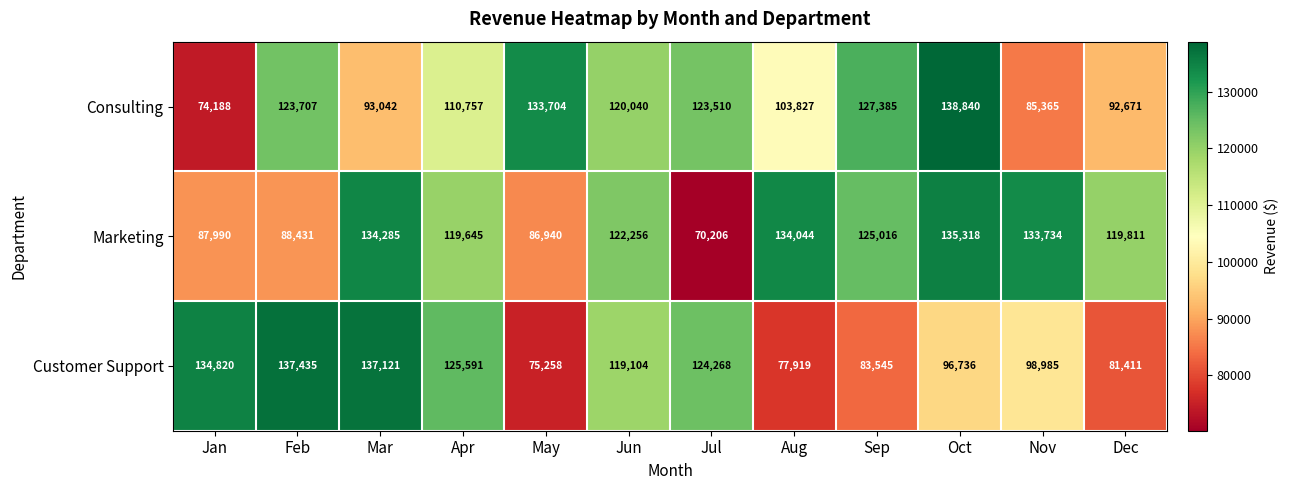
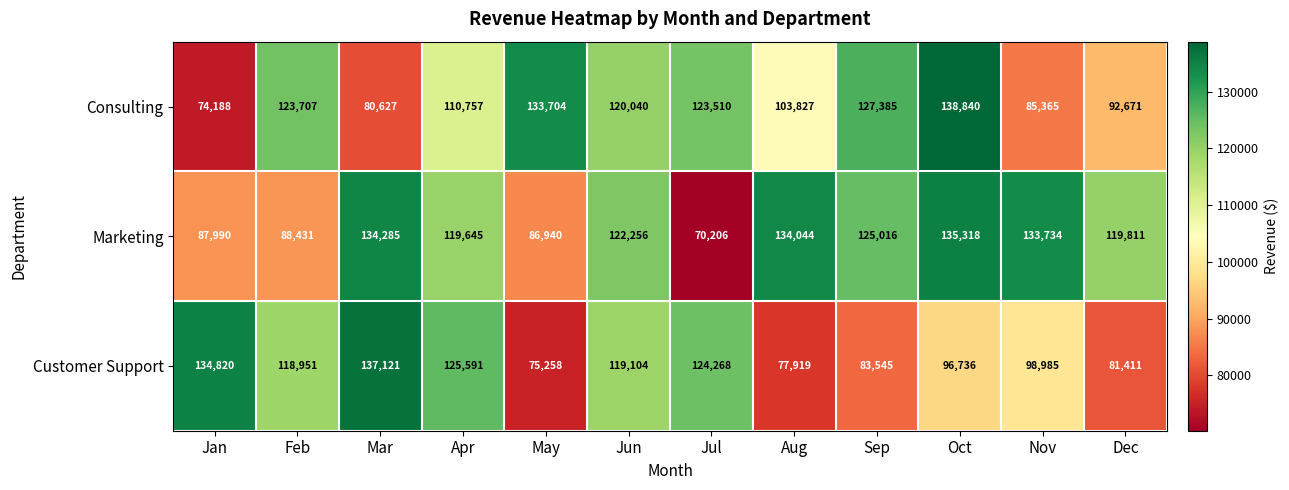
Consulting, Mar: 93,042 -> 80,627
Customer Support, Feb: 137,435 -> 118,951
